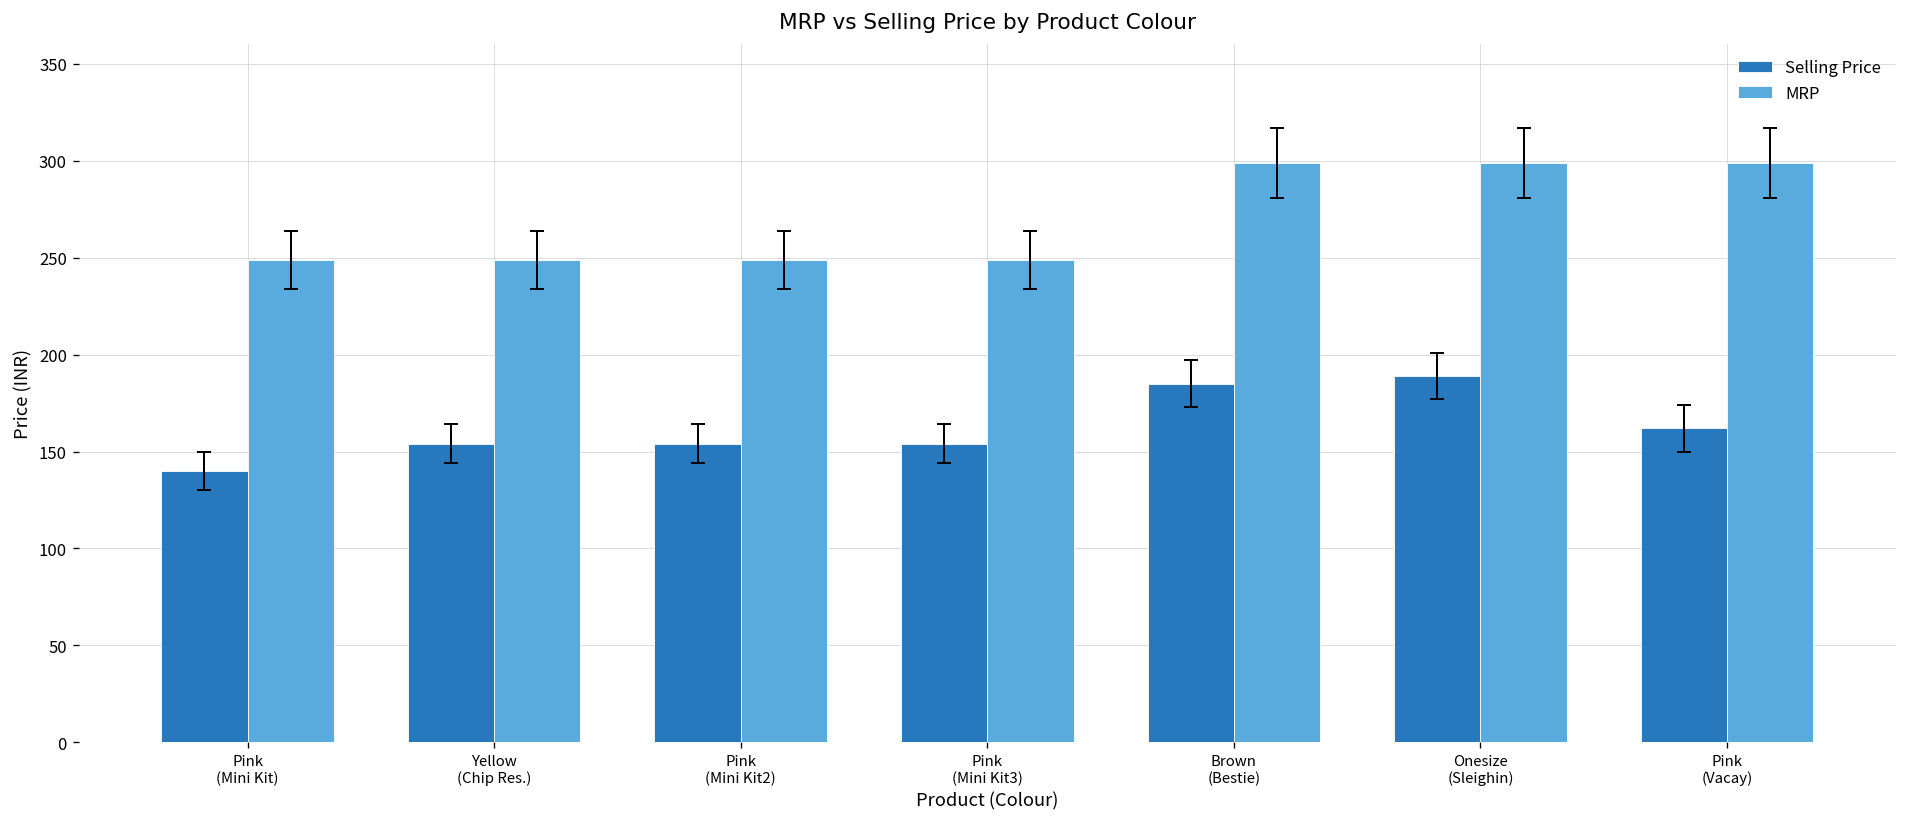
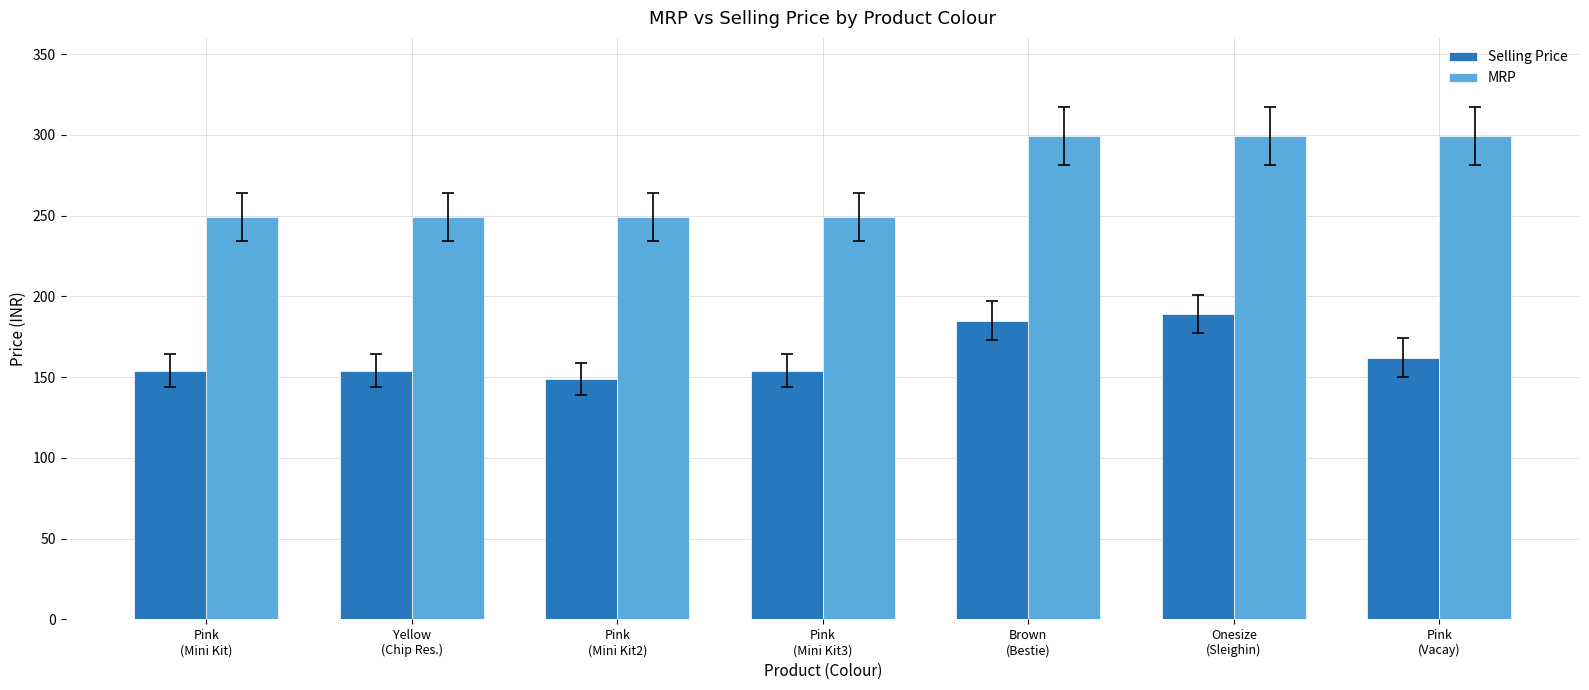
Selling Price, Pink (Mini Kit): 140 -> 154
Selling Price, Pink (Mini Kit2): 154 -> 149
